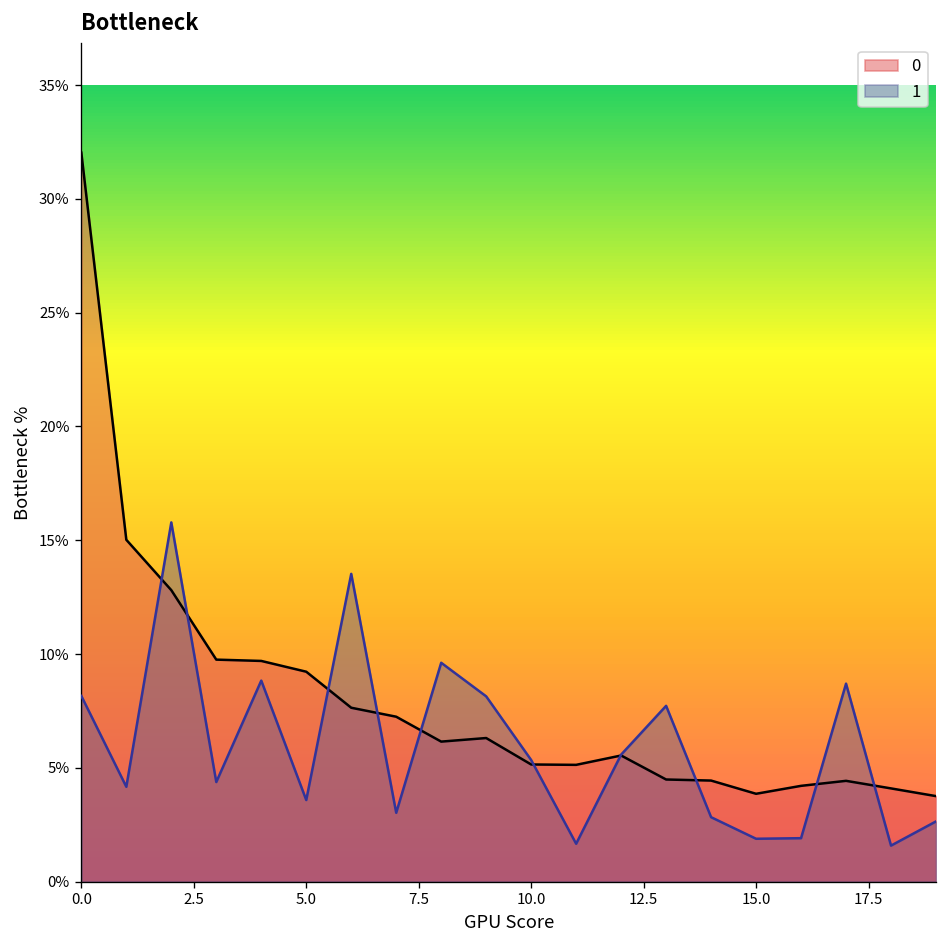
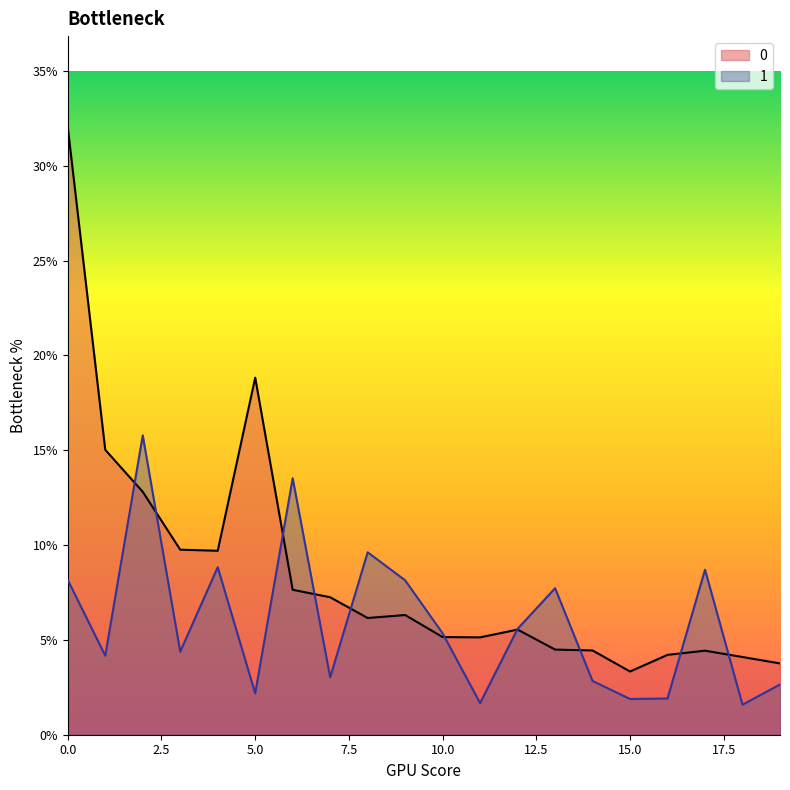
0, 5.0: 9.2% -> 18.8%
1, 5.0: 3.6% -> 2.2%
0, 15.0: 3.9% -> 3.3%
